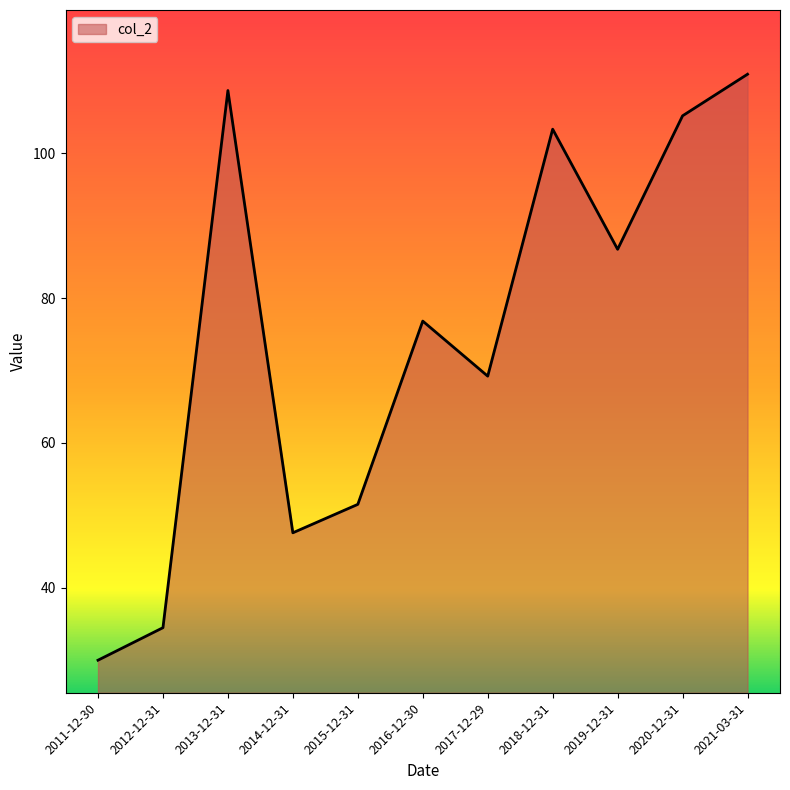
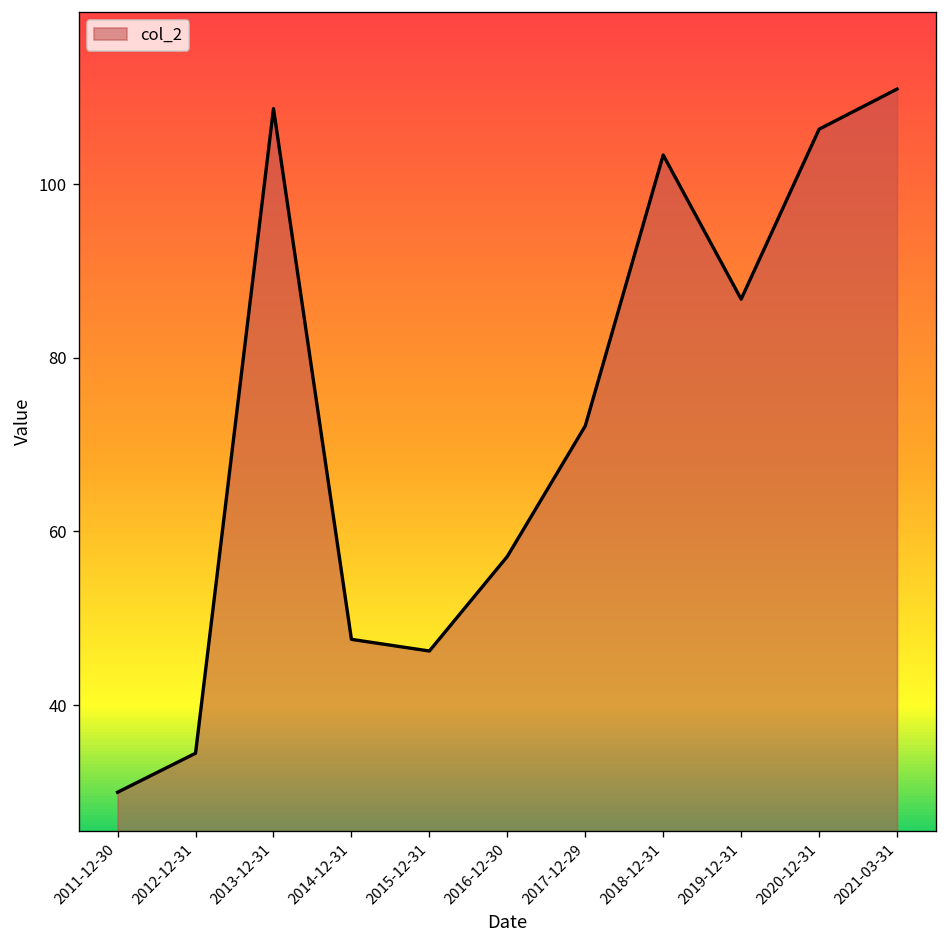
2015-12-31: 52 -> 46
2016-12-30: 77 -> 57
2017-12-29: 69 -> 72
2020-12-31: 105 -> 106
